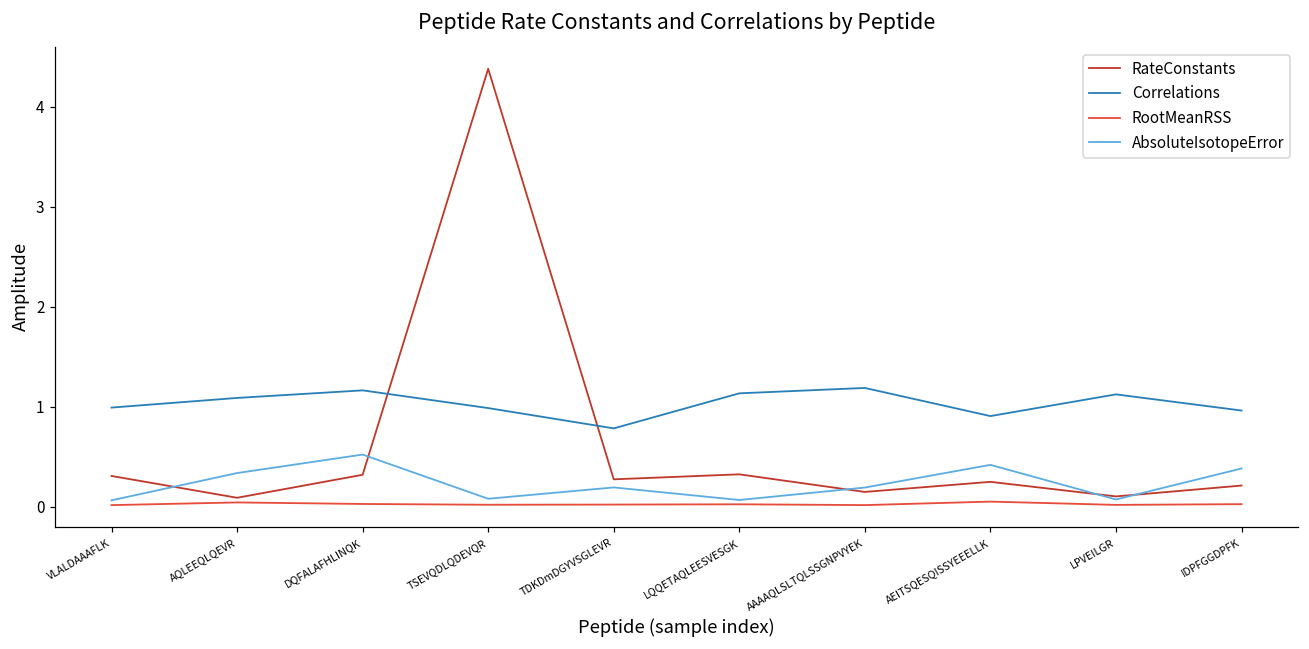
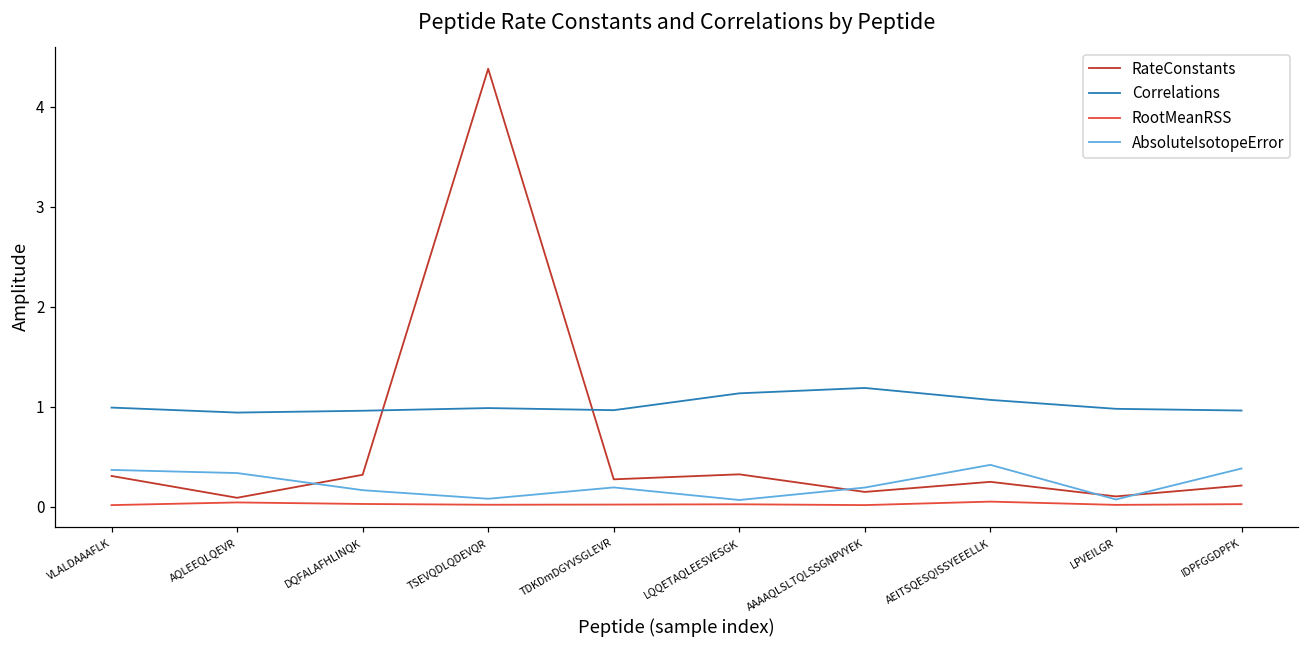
AbsoluteIsotopeError, VLALDAAAFLK: 0.1 -> 0.4
Correlations, AQLEEQLQEVR: 1.1 -> 0.9
Correlations, DQFALAFHLINQK: 1.2 -> 1.0
AbsoluteIsotopeError, DQFALAFHLINQK: 0.5 -> 0.2
Correlations, TDKDmDGYVSGLEVR: 0.8 -> 1.0
Correlations, AEITSQESQISSYEEELLK: 0.9 -> 1.1
Correlations, LPVEILGR: 1.1 -> 1.0
